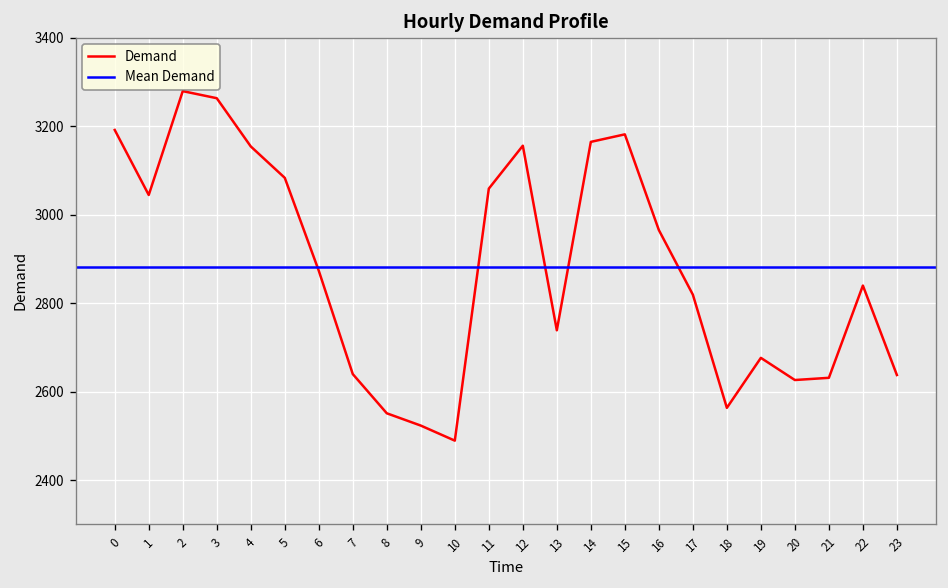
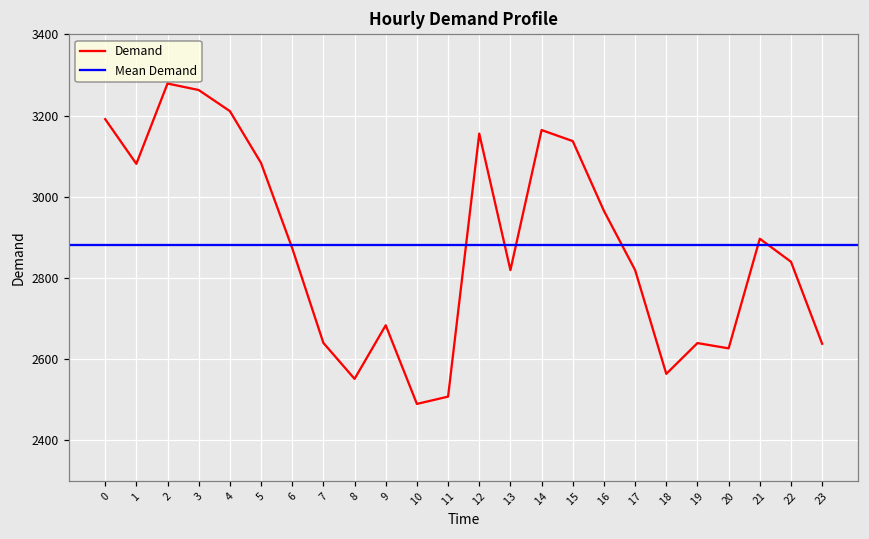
1: 3040 -> 3080
4: 3150 -> 3210
9: 2520 -> 2680
11: 3060 -> 2510
13: 2740 -> 2820
15: 3180 -> 3140
19: 2680 -> 2640
21: 2630 -> 2900
